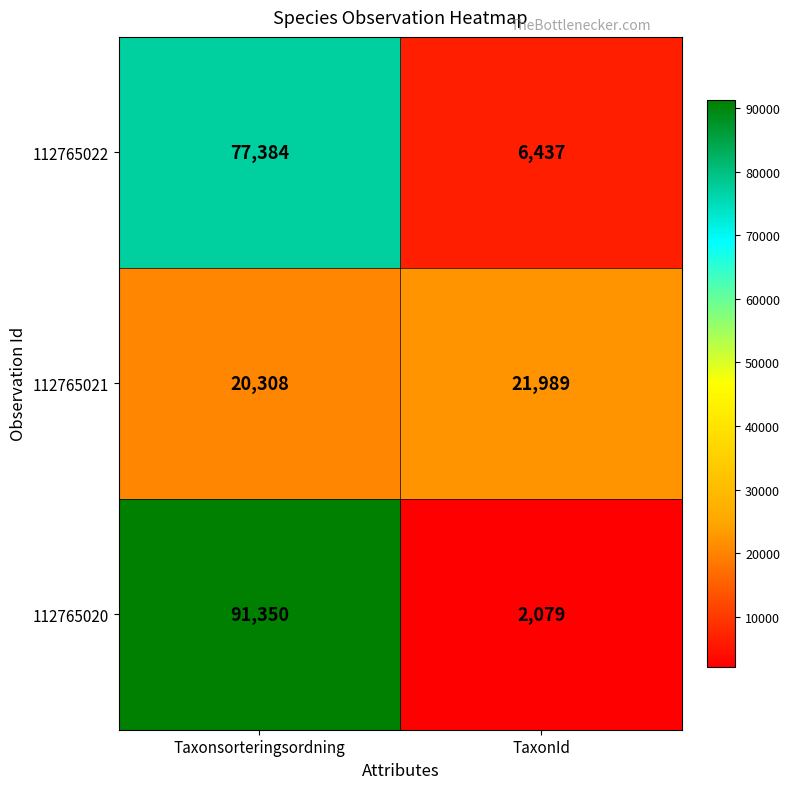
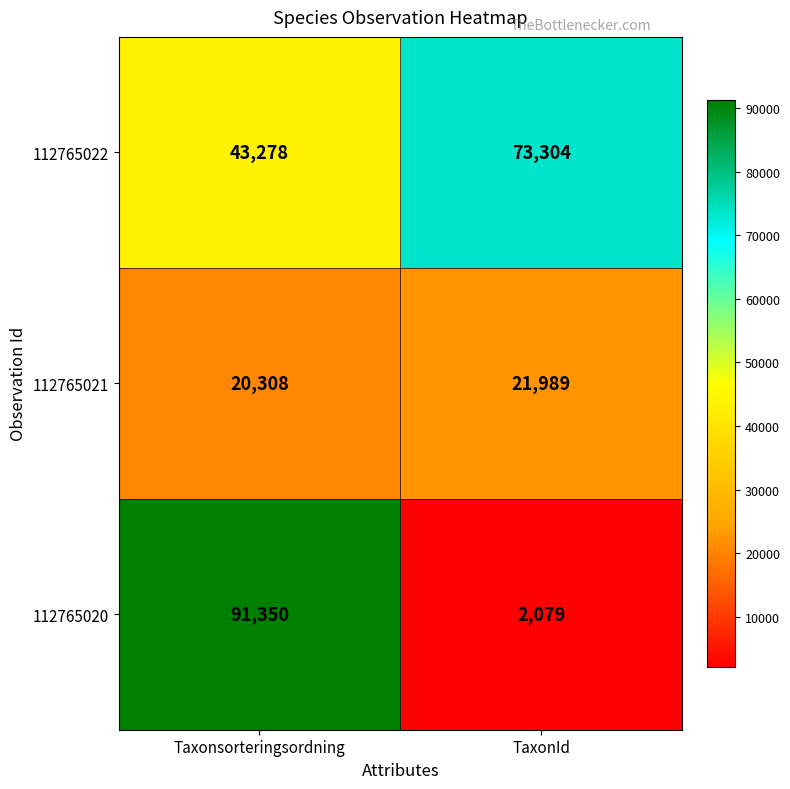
112765022, Taxonsorteringsordning: 77,384 -> 43,278
112765022, TaxonId: 6,437 -> 73,304
